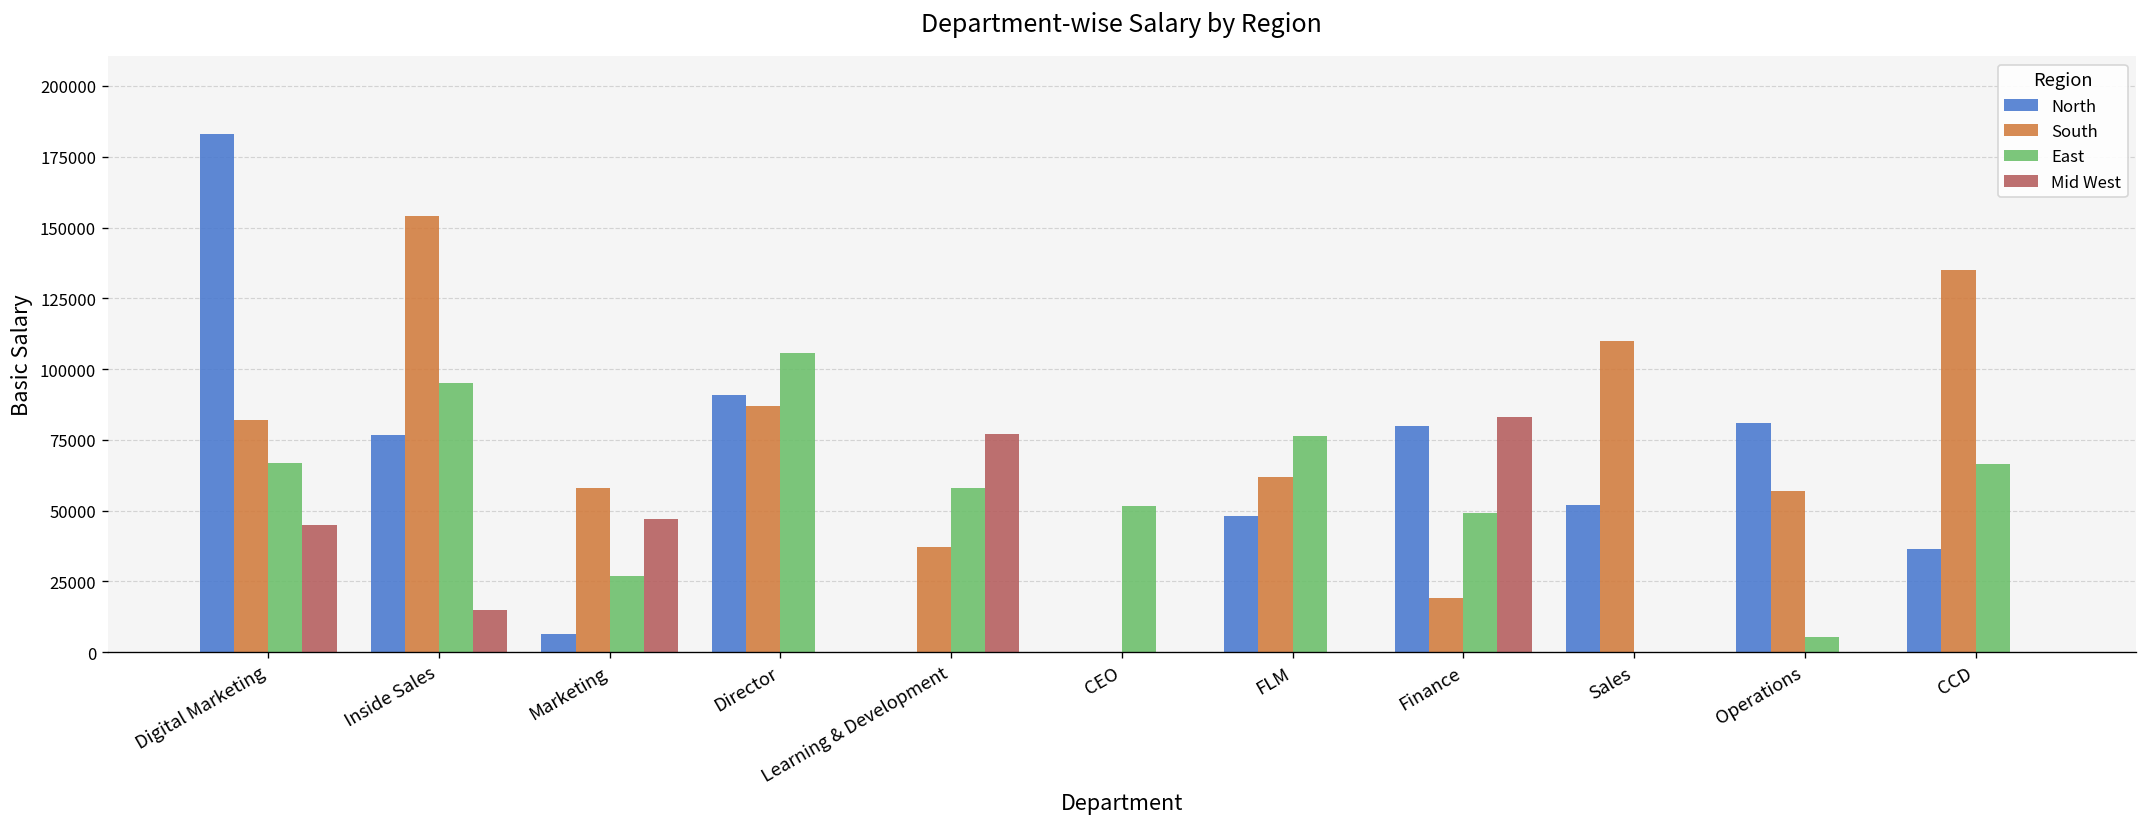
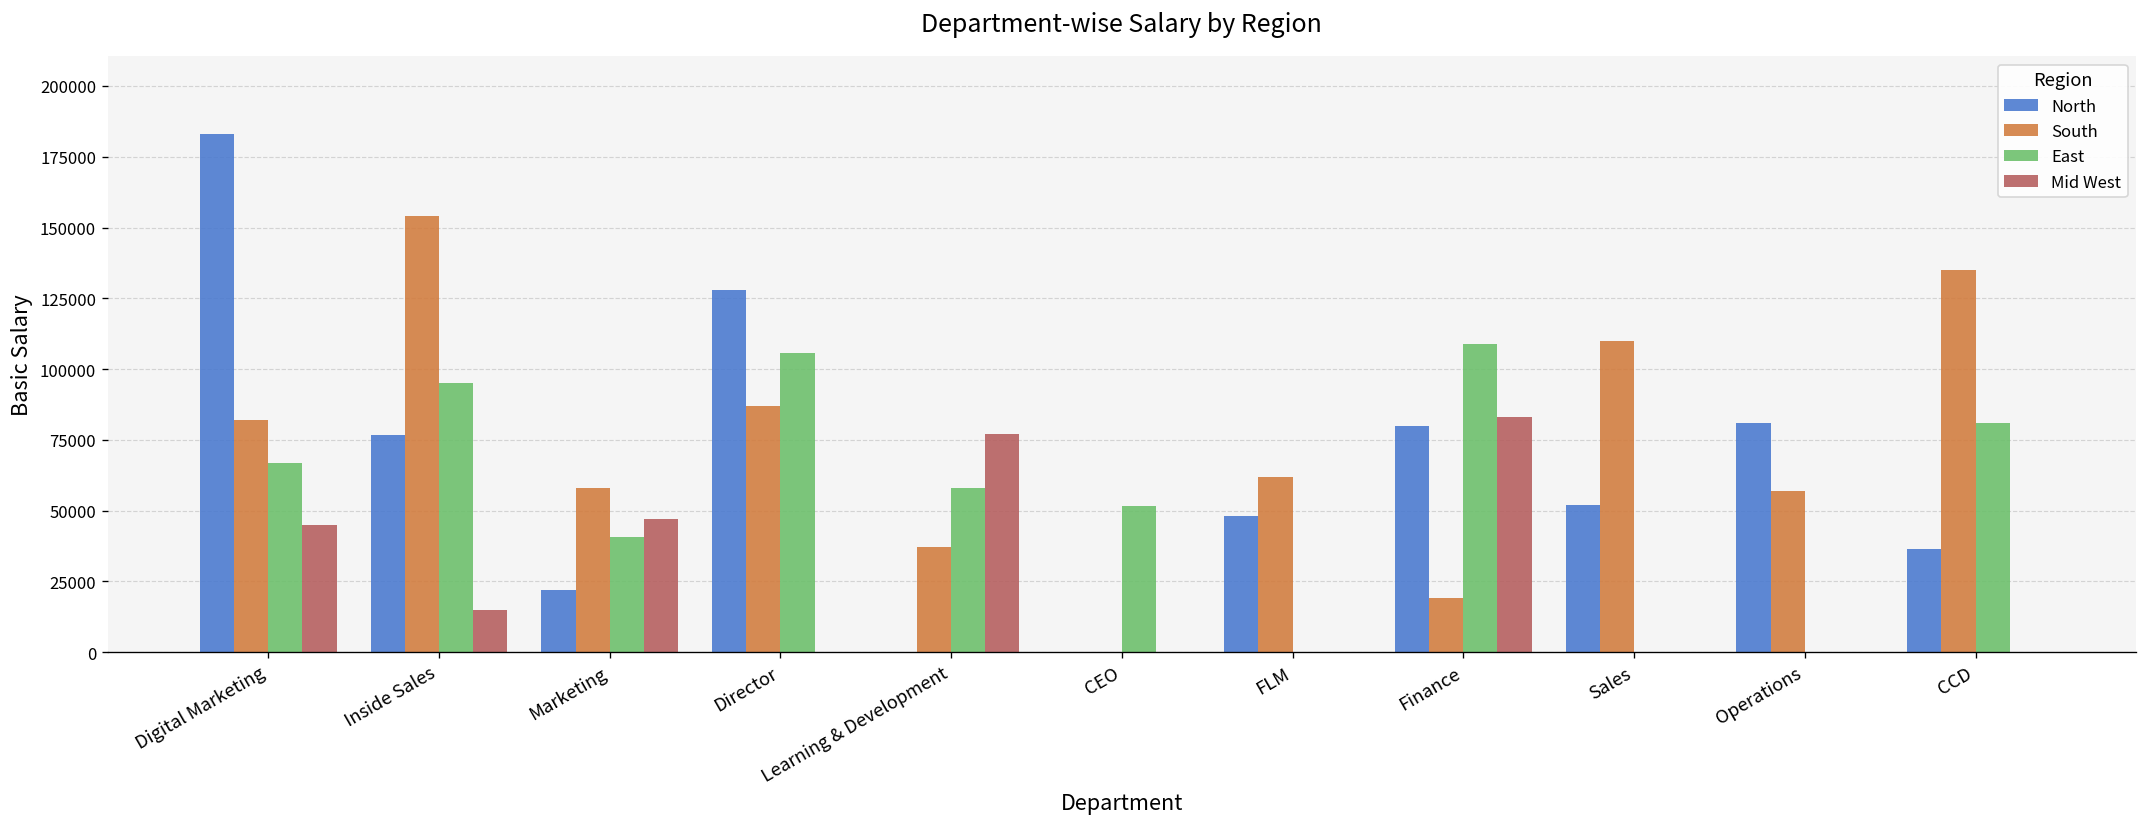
North, Marketing: 6000 -> 22000
East, Marketing: 27000 -> 41000
North, Director: 91000 -> 128000
East, FLM: 77000 -> 0
East, Finance: 49000 -> 109000
East, Operations: 5000 -> 0
East, CCD: 66000 -> 81000
